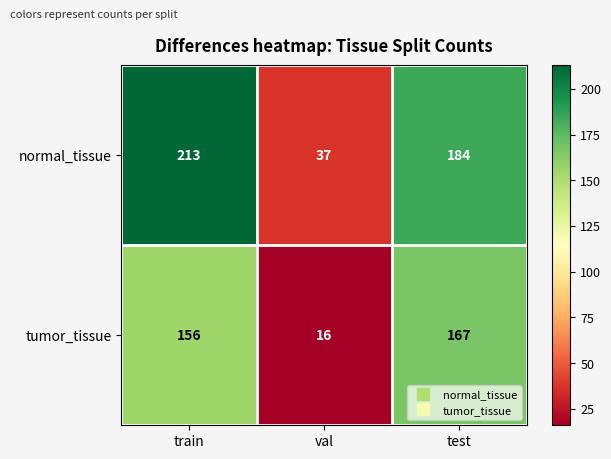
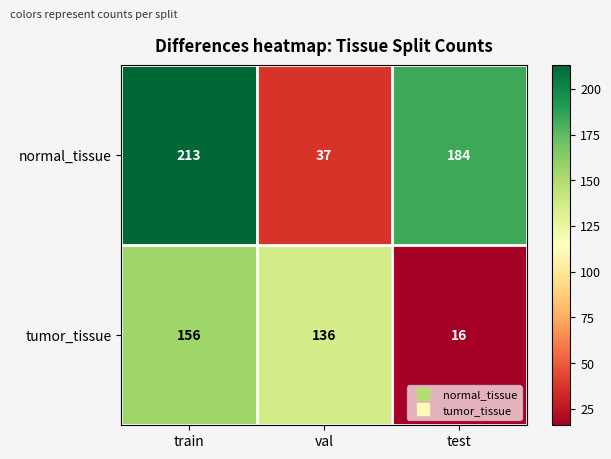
tumor_tissue, val: 16 -> 136
tumor_tissue, test: 167 -> 16
